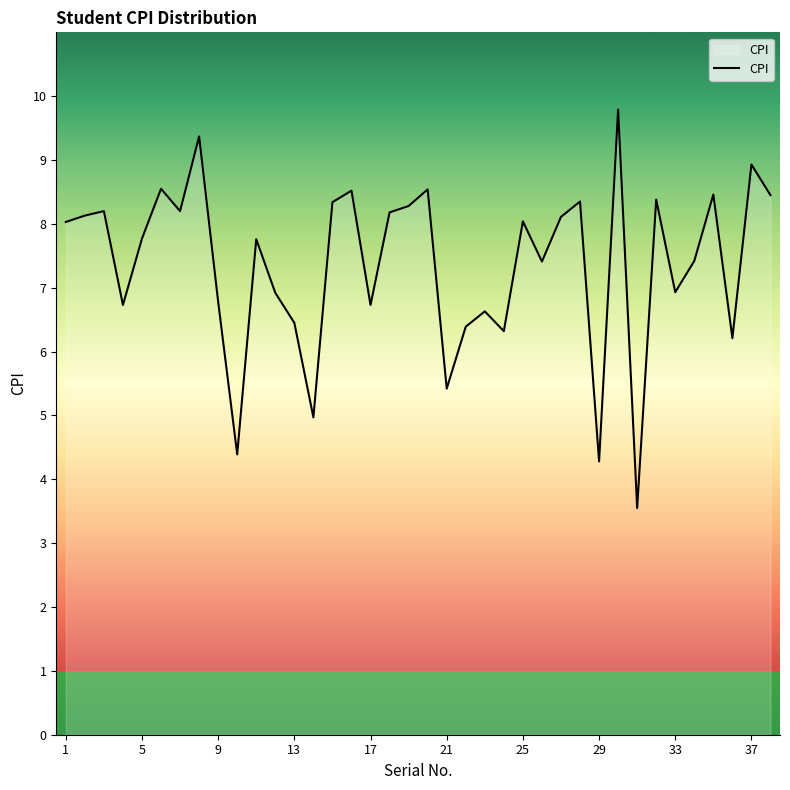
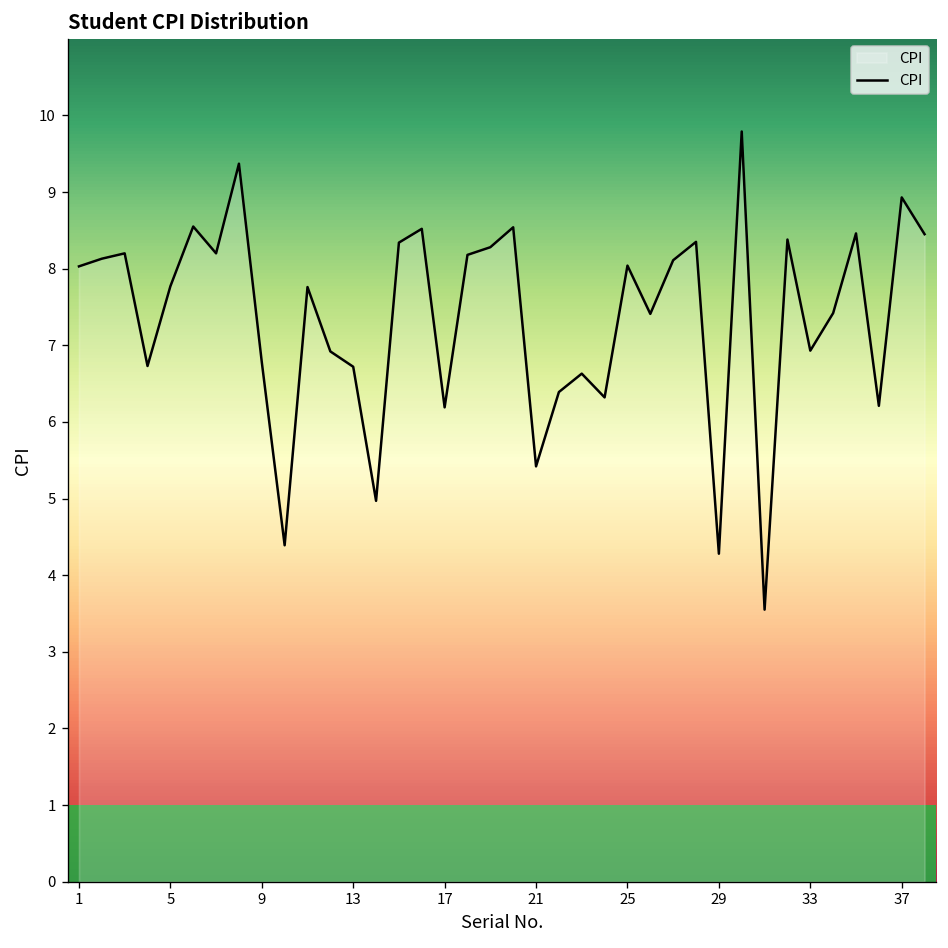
13: 6.5 -> 6.7
17: 6.7 -> 6.2
